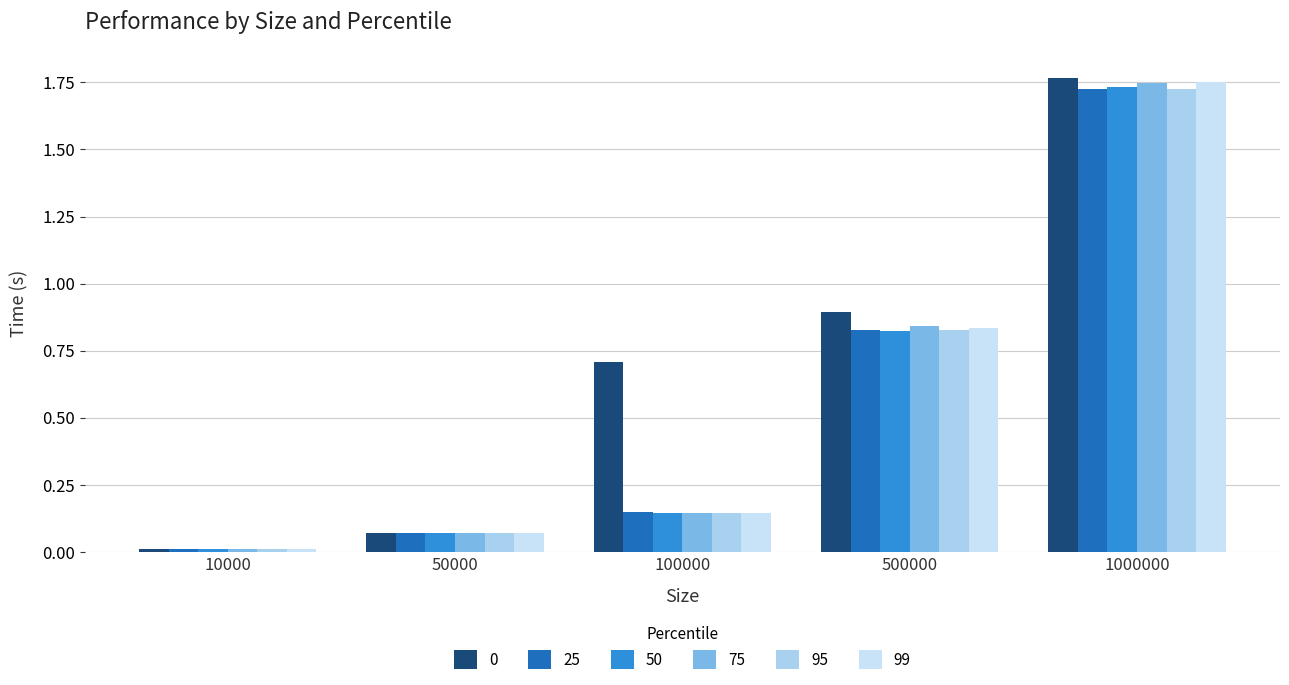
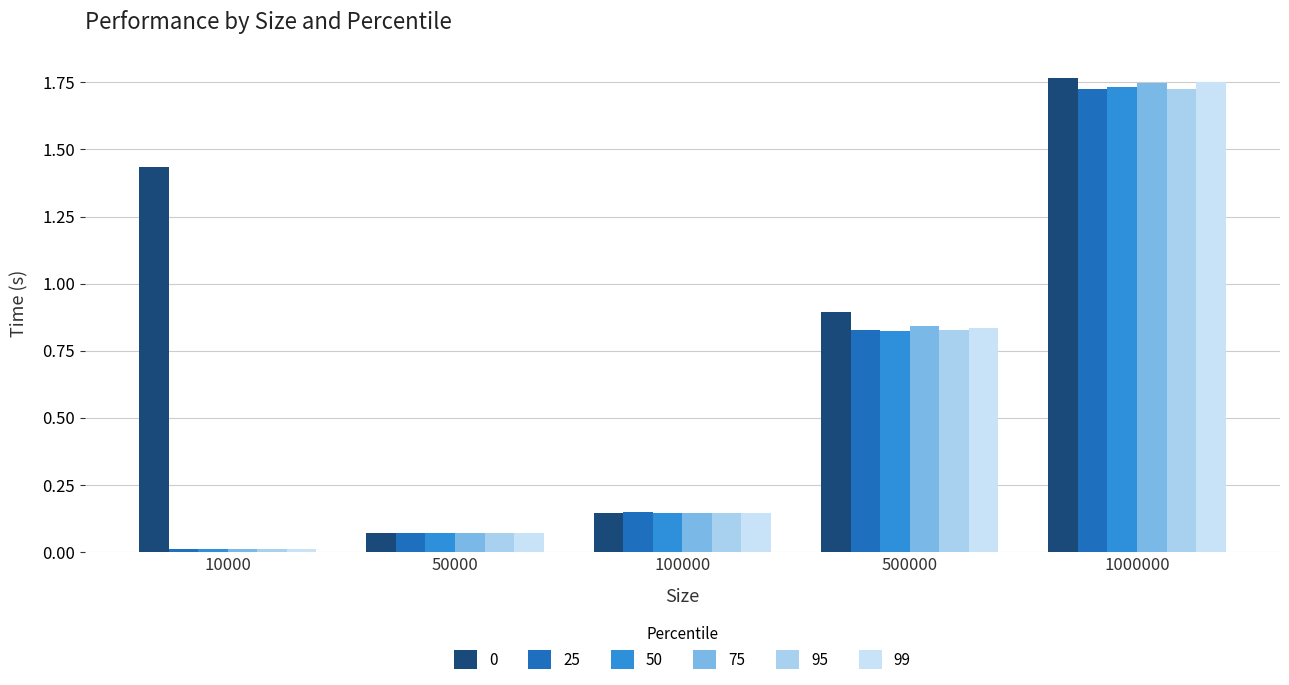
0, 10000: 0.01 -> 1.44
0, 100000: 0.71 -> 0.15
